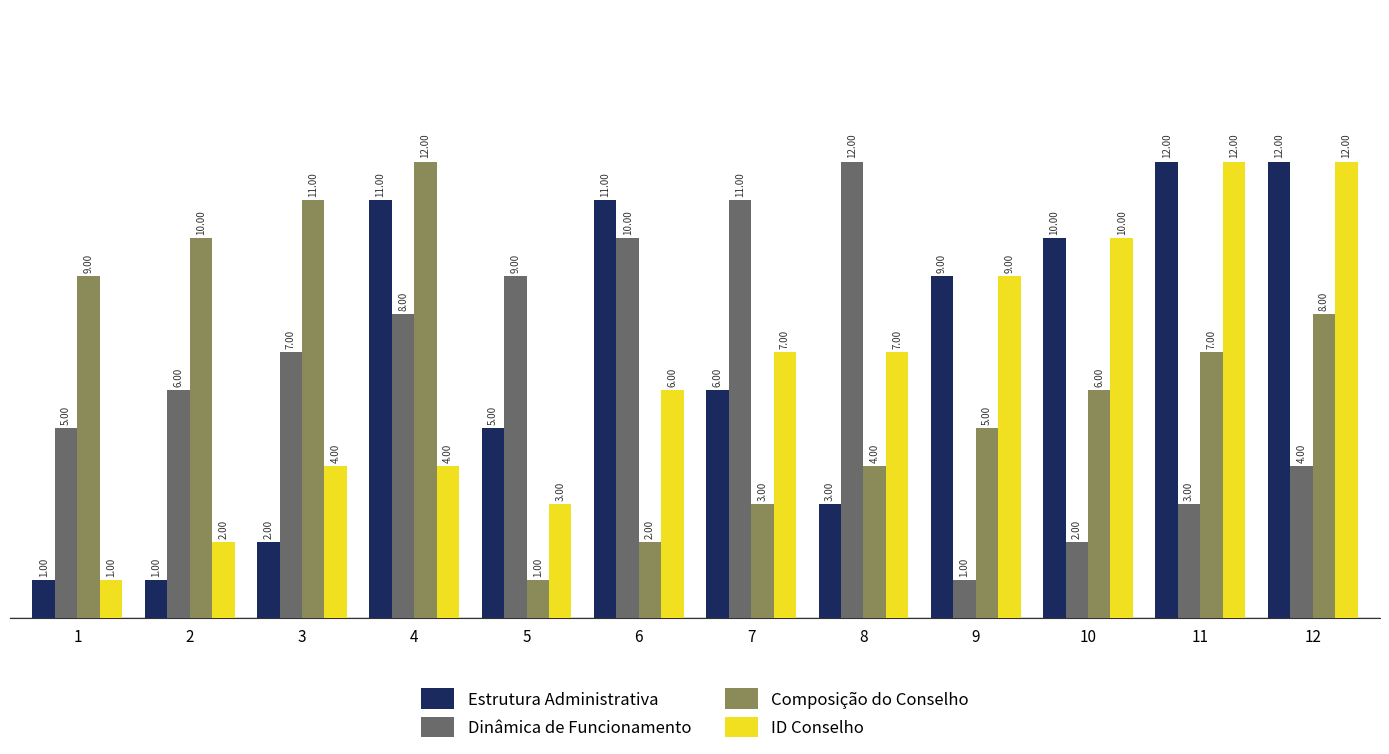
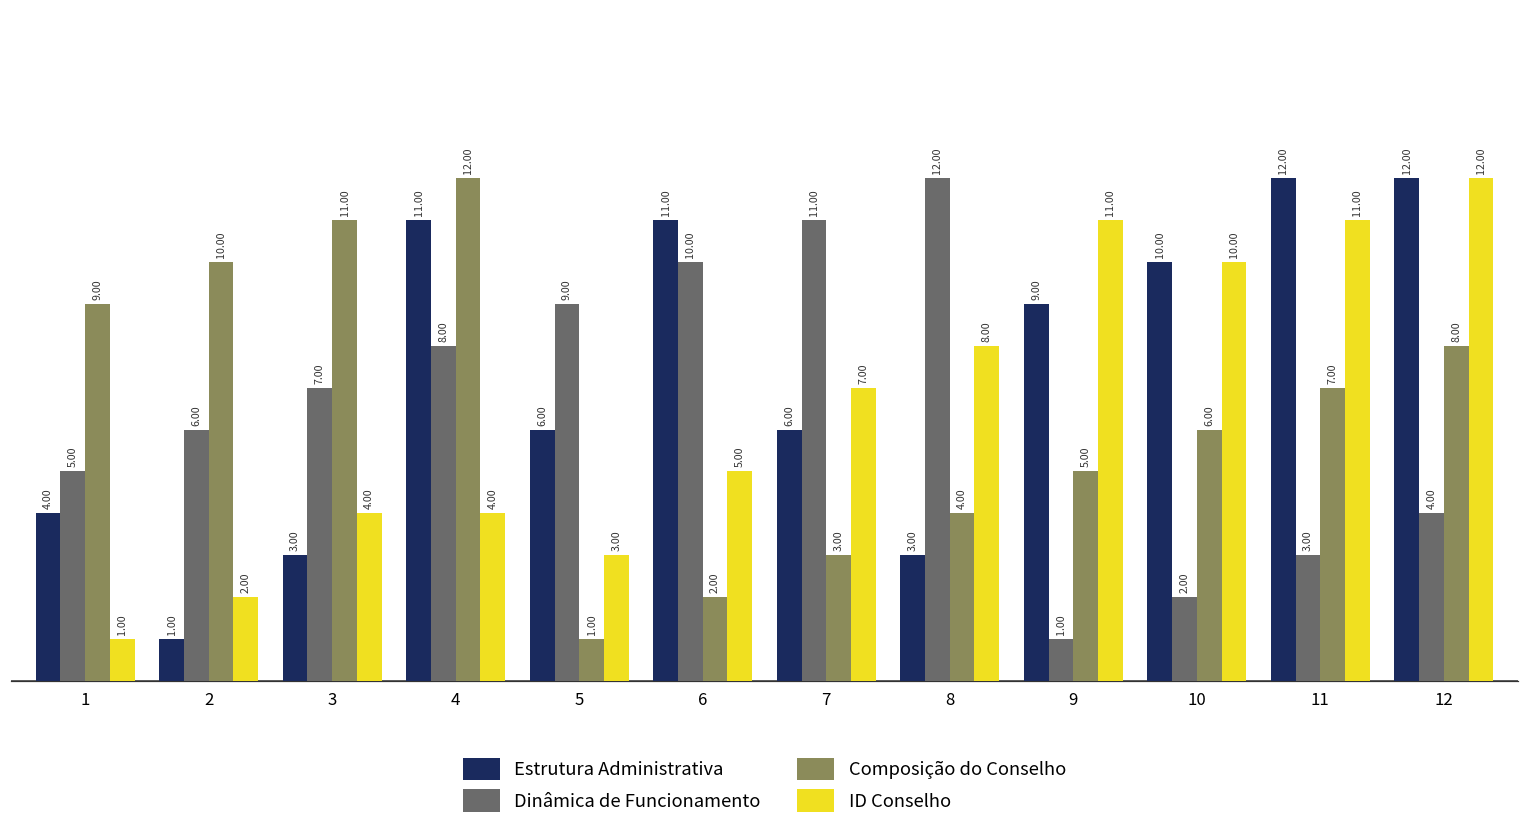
Estrutura Administrativa, 1: 1.00 -> 4.00
Estrutura Administrativa, 3: 2.00 -> 3.00
Estrutura Administrativa, 5: 5.00 -> 6.00
ID Conselho, 6: 6.00 -> 5.00
ID Conselho, 8: 7.00 -> 8.00
ID Conselho, 9: 9.00 -> 11.00
ID Conselho, 11: 12.00 -> 11.00
